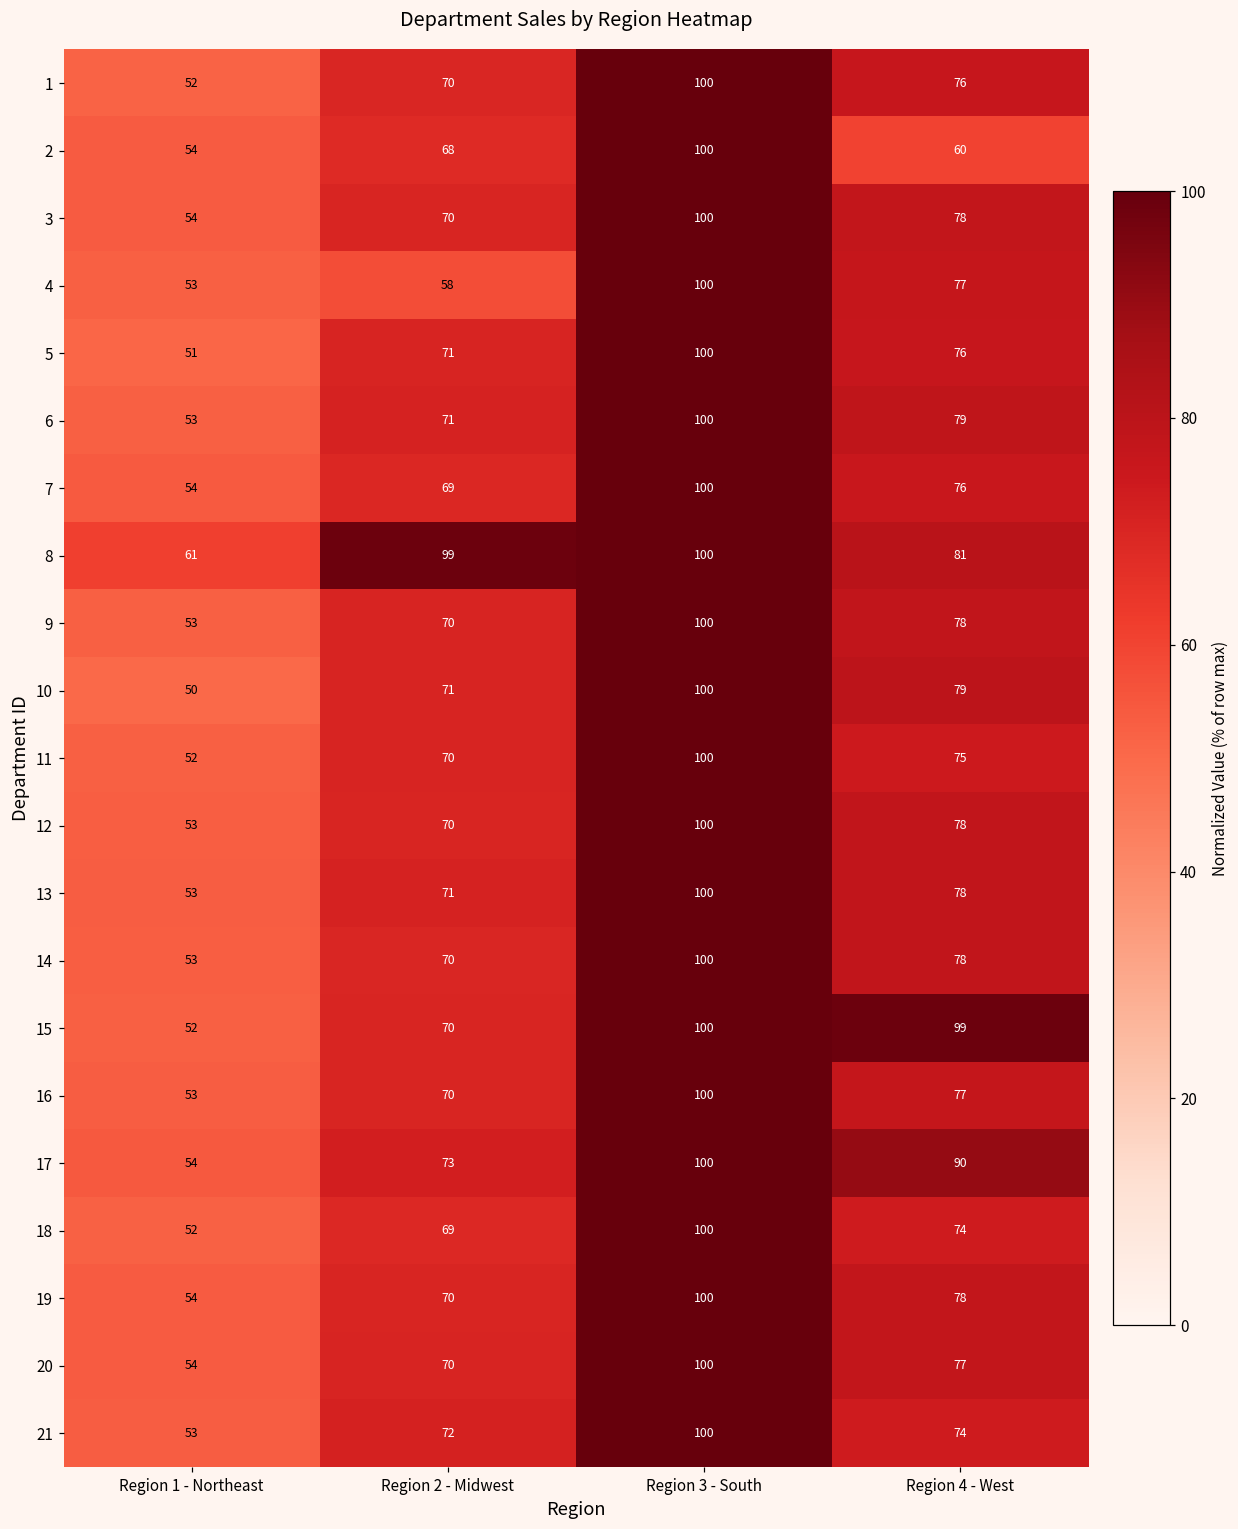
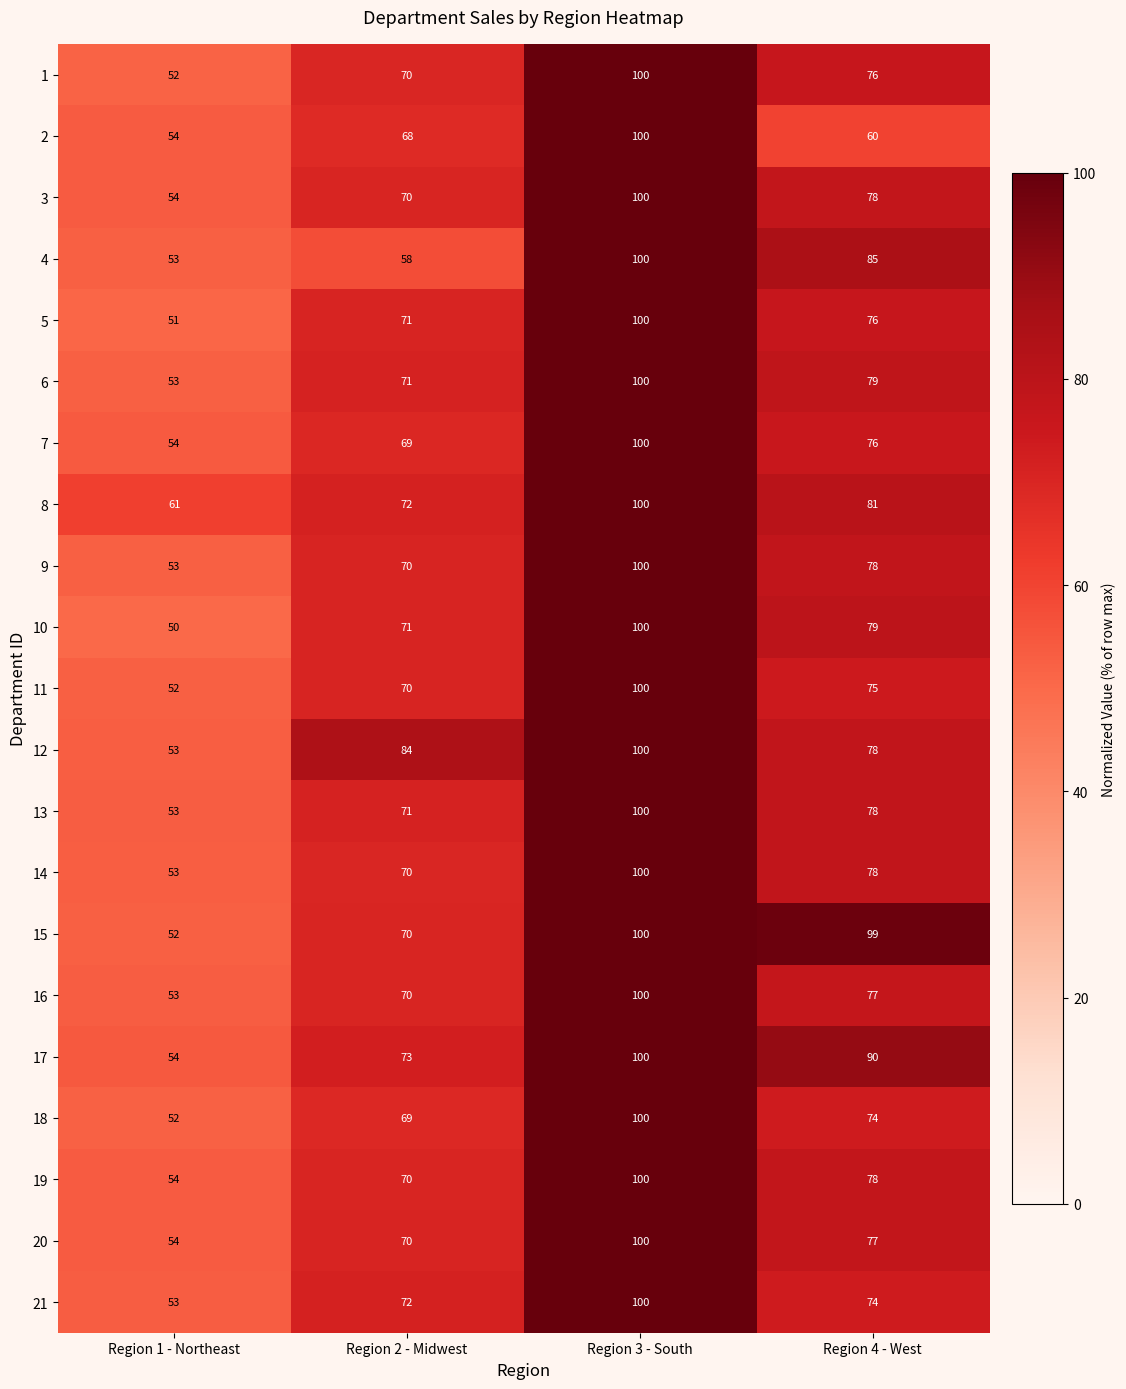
4, Region 4 - West: 77 -> 85
8, Region 2 - Midwest: 99 -> 72
12, Region 2 - Midwest: 70 -> 84
